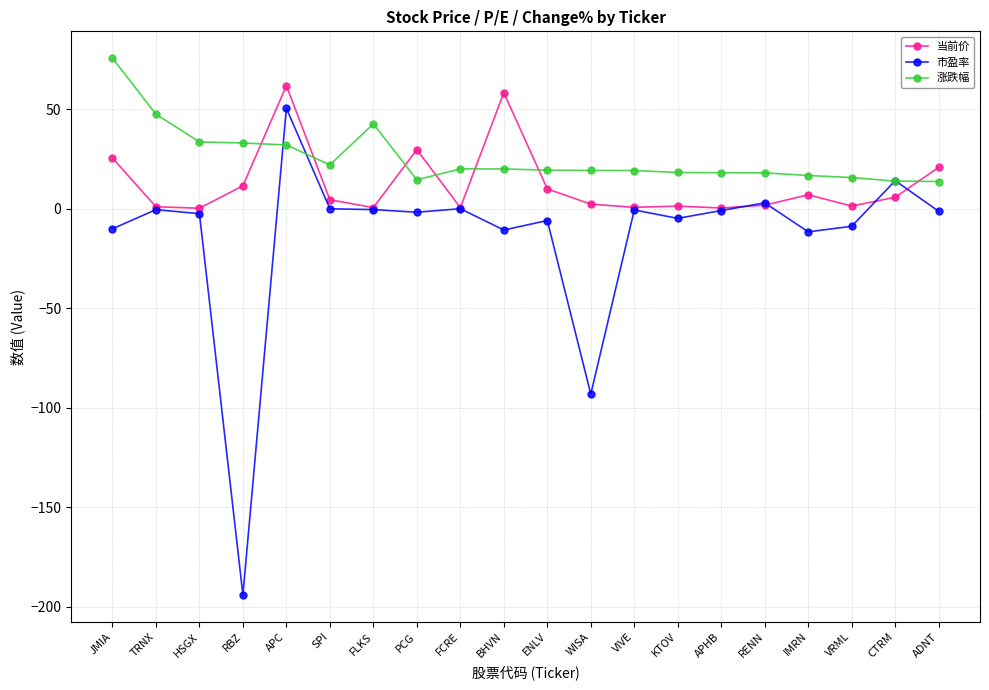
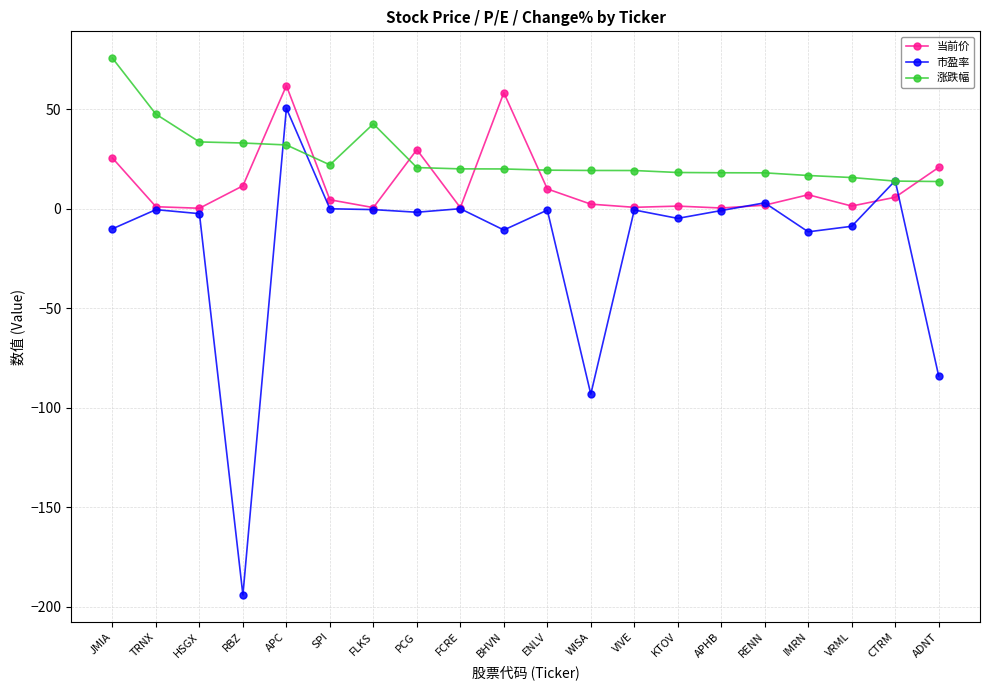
涨跌幅, PCG: 15 -> 21
市盈率, ENLV: -6 -> -1
市盈率, ADNT: -1 -> -84
